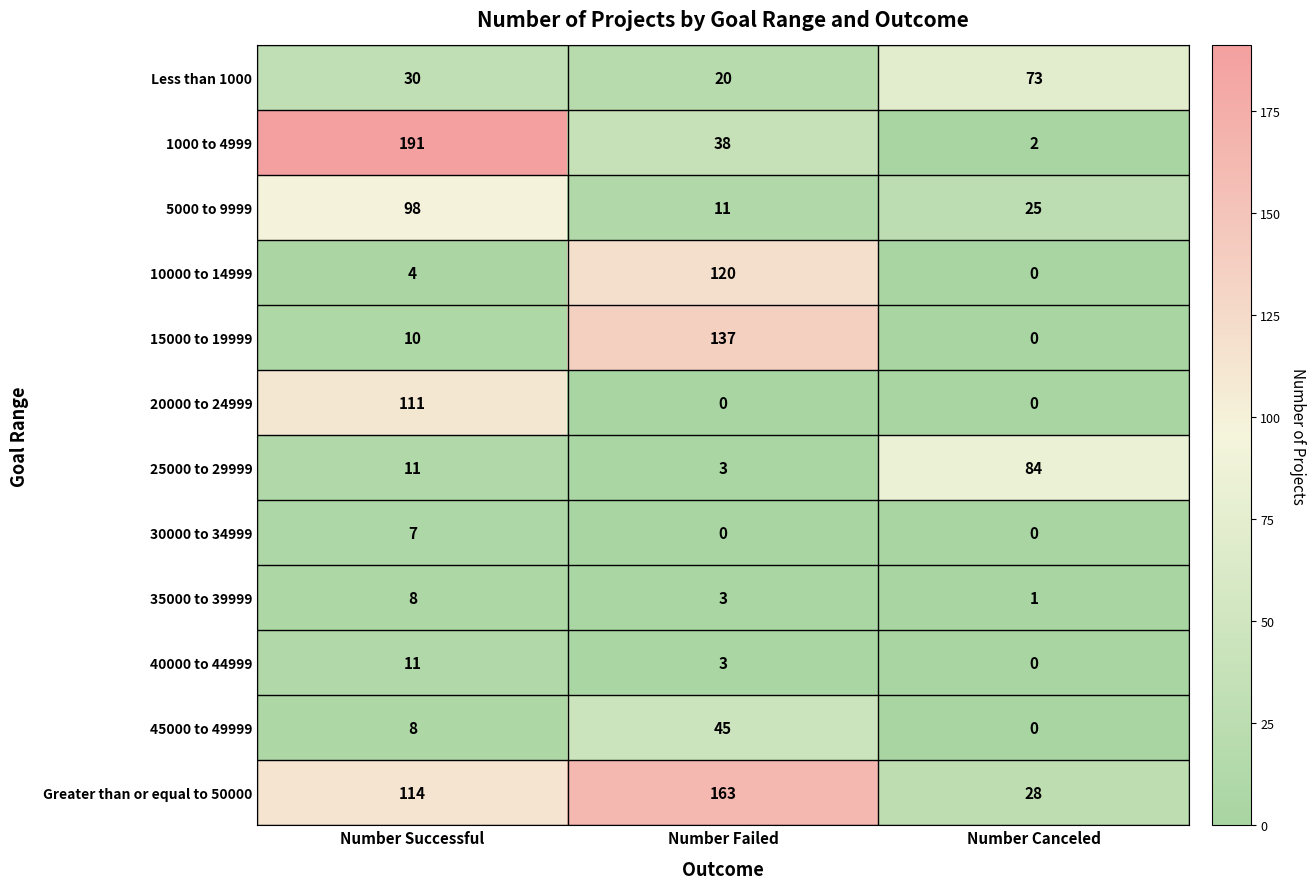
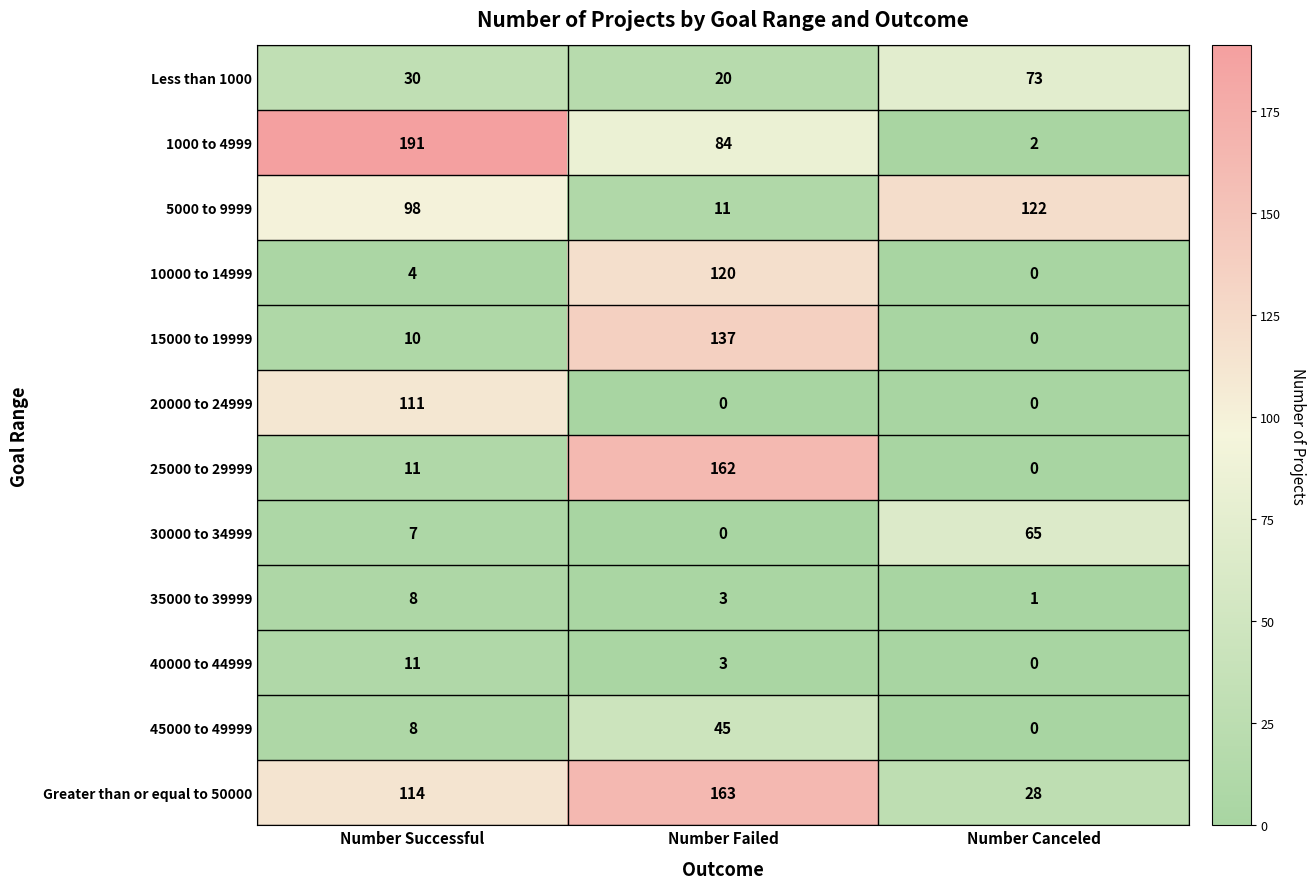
1000 to 4999, Number Failed: 38 -> 84
5000 to 9999, Number Canceled: 25 -> 122
25000 to 29999, Number Failed: 3 -> 162
25000 to 29999, Number Canceled: 84 -> 0
30000 to 34999, Number Canceled: 0 -> 65
